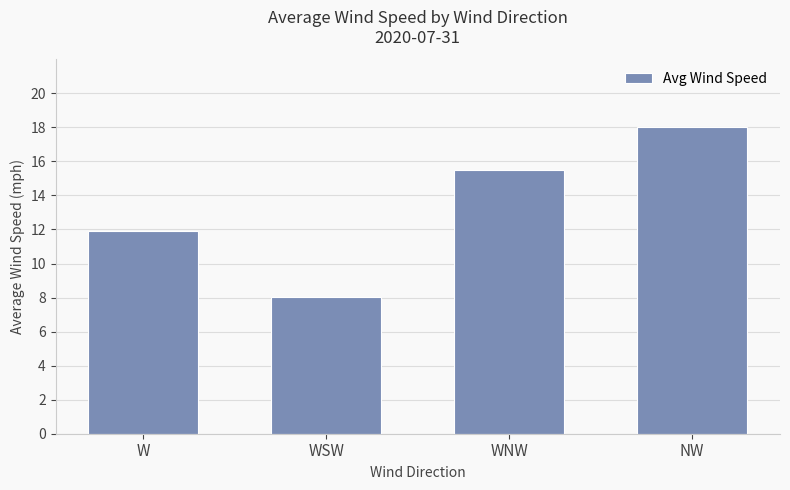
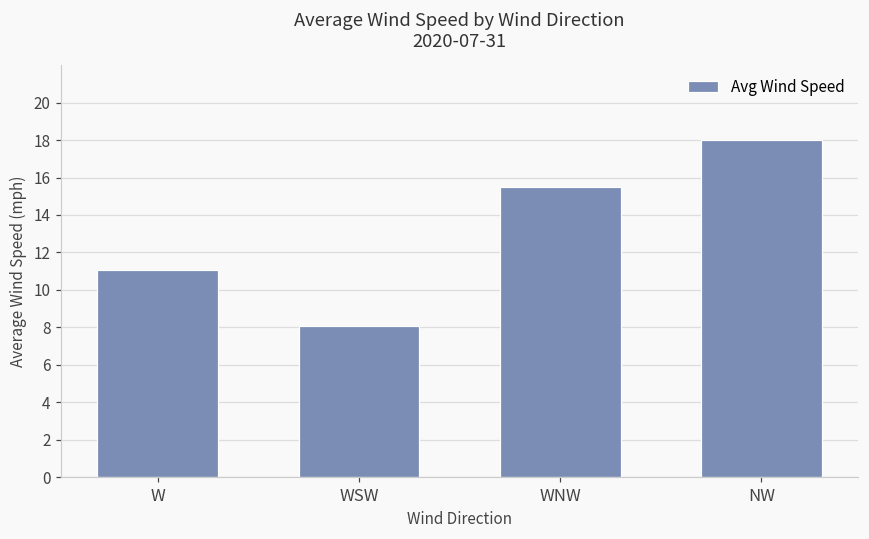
W: 11.9 -> 11.1
